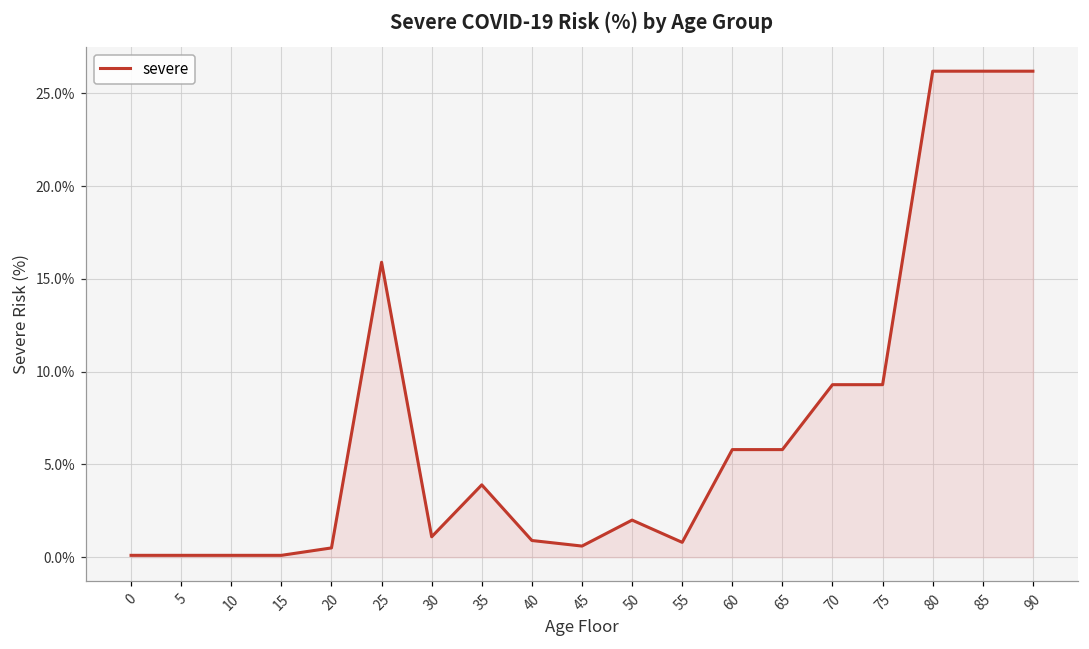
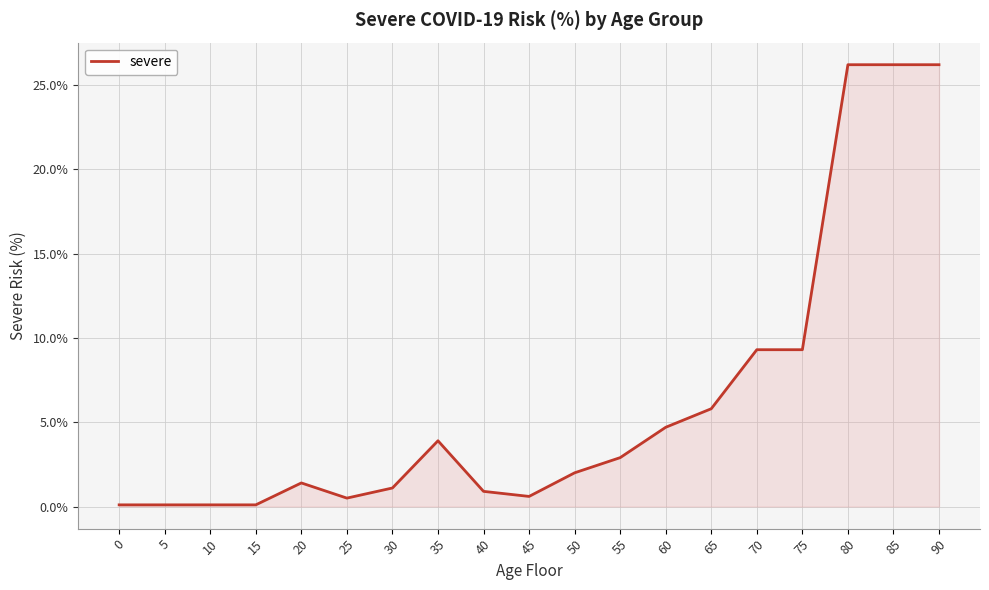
20: 0.5% -> 1.4%
25: 15.9% -> 0.5%
55: 0.8% -> 2.9%
60: 5.8% -> 4.7%
